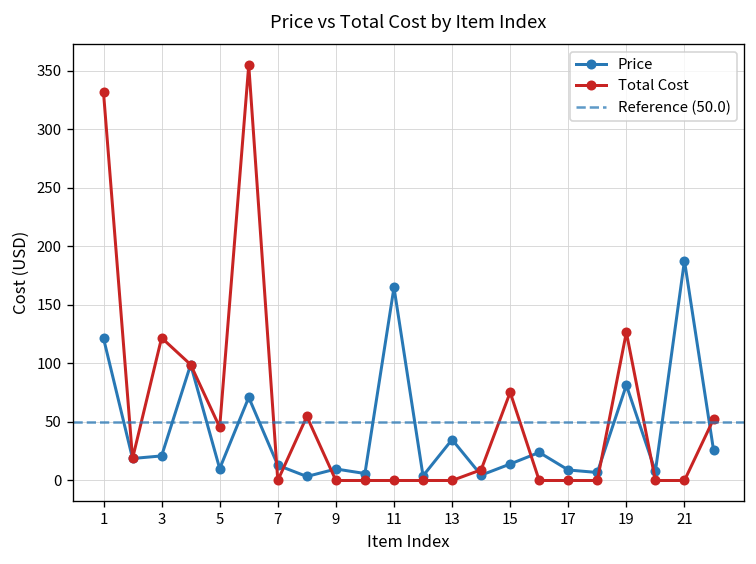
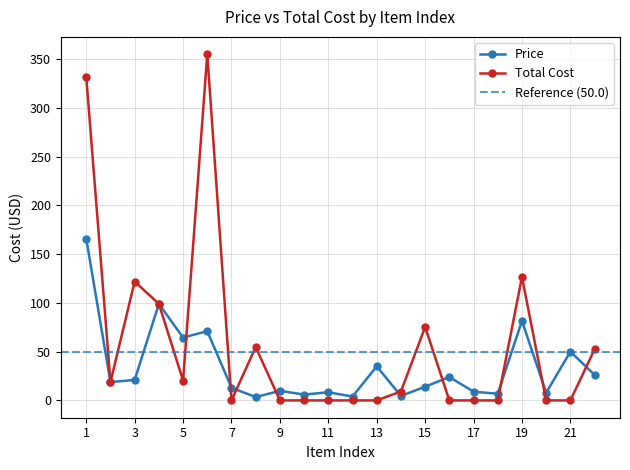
Price, 1: 120 -> 170
Price, 5: 10 -> 60
Total Cost, 5: 50 -> 20
Price, 11: 160 -> 10
Price, 21: 190 -> 50
